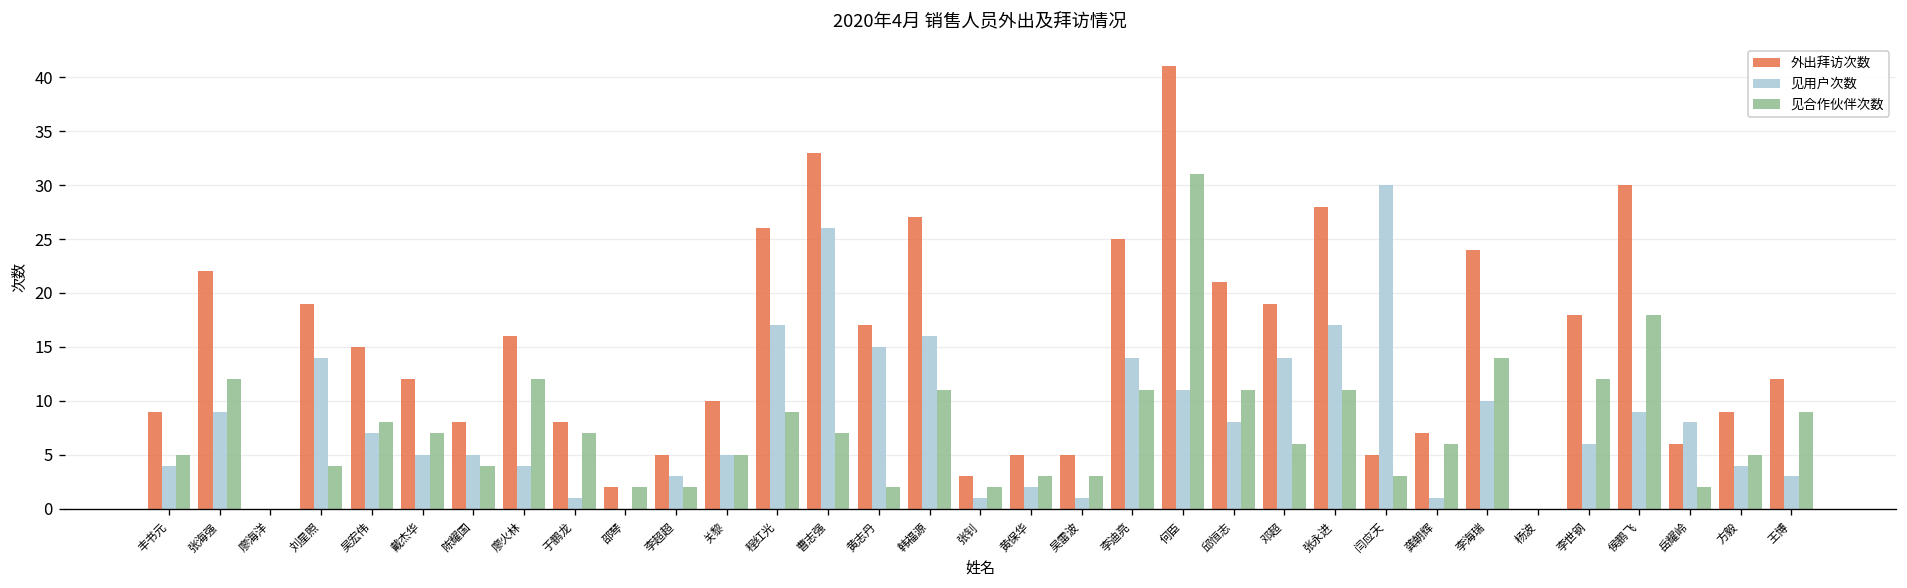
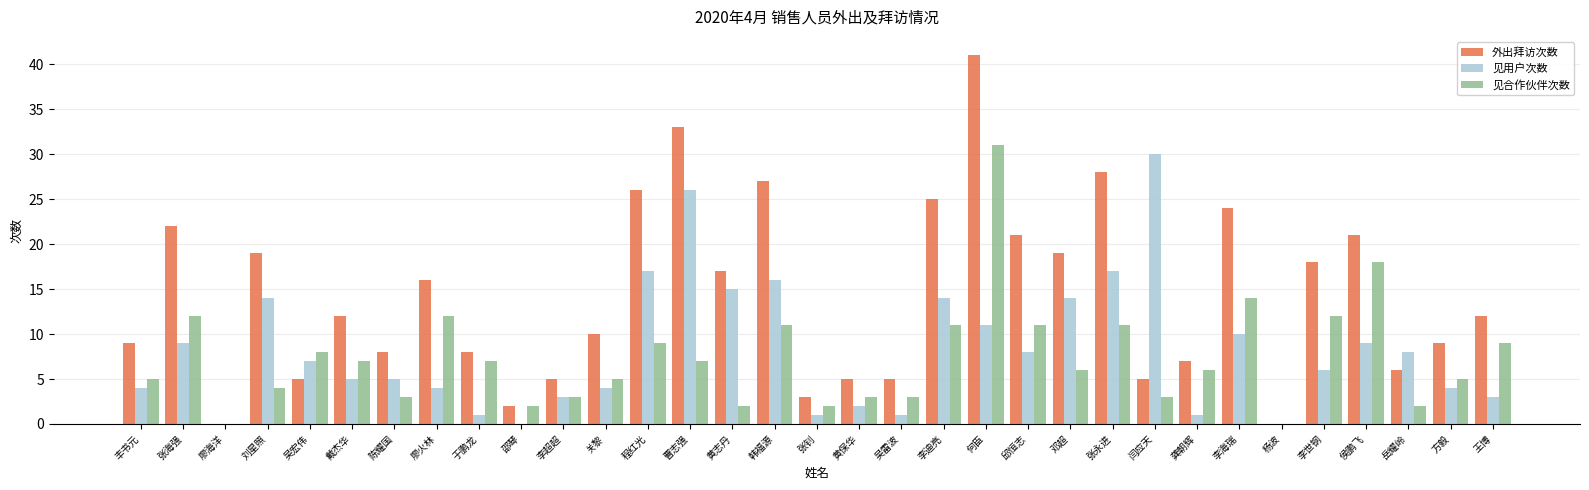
外出拜访次数, 吴宏伟: 15 -> 5
见合作伙伴次数, 陈耀国: 4 -> 3
见合作伙伴次数, 李超超: 2 -> 3
见用户次数, 关黎: 5 -> 4
外出拜访次数, 侯鹏飞: 30 -> 21
